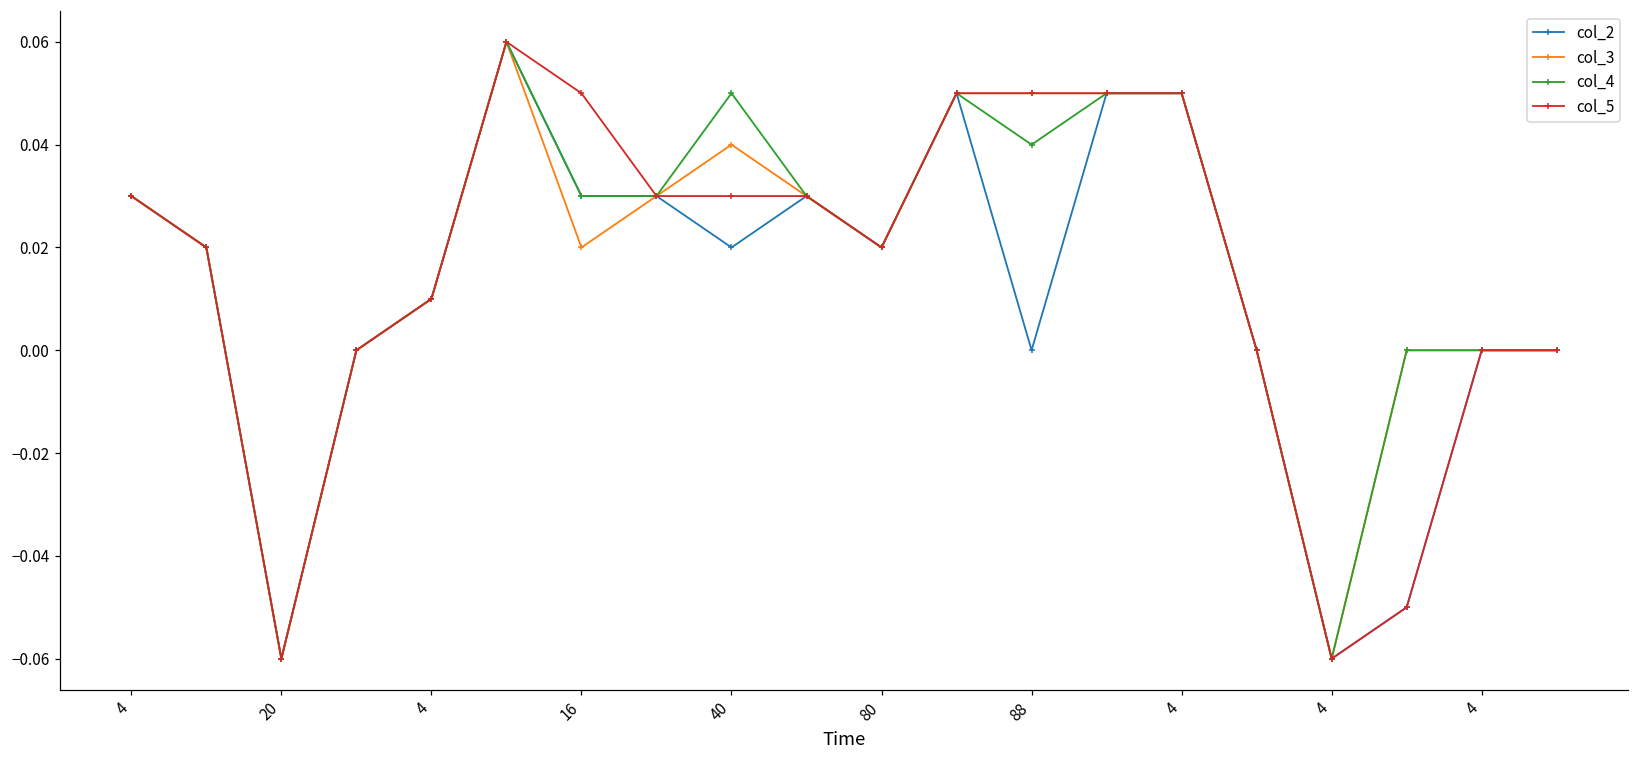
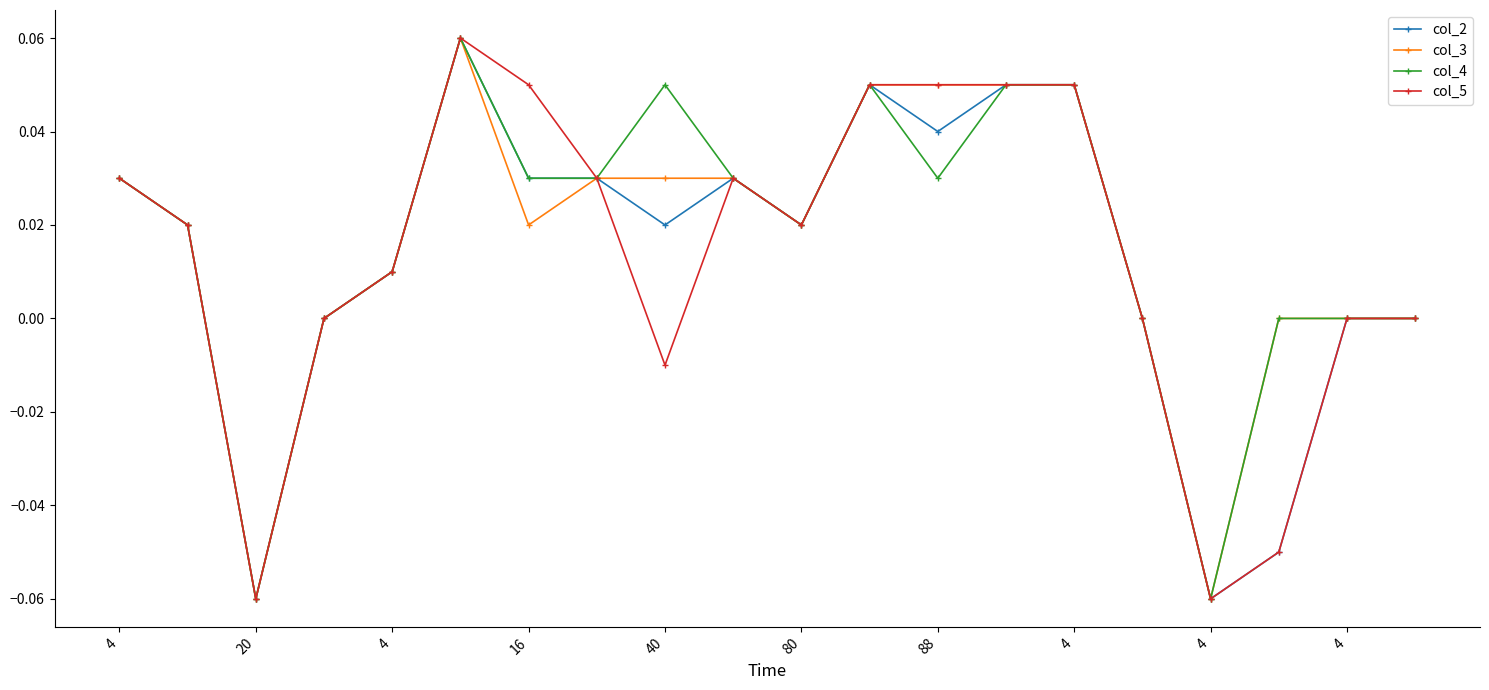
col_3, 40: 0.040 -> 0.030
col_5, 40: 0.030 -> -0.010
col_2, 88: 0.000 -> 0.040
col_4, 88: 0.040 -> 0.030
